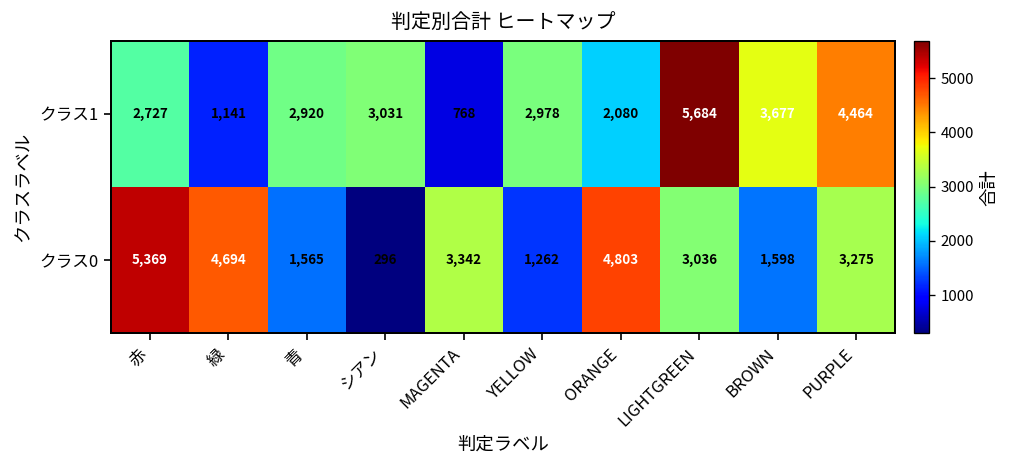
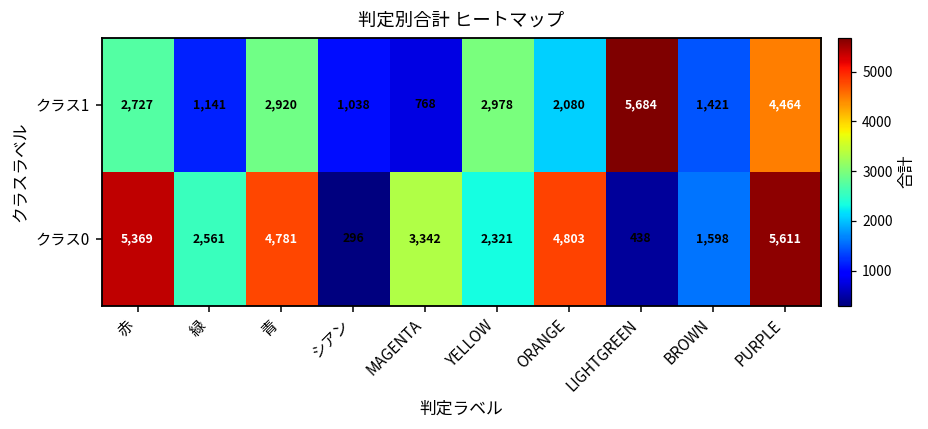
クラス1, シアン: 3,031 -> 1,038
クラス1, BROWN: 3,677 -> 1,421
クラス0, 緑: 4,694 -> 2,561
クラス0, 青: 1,565 -> 4,781
クラス0, YELLOW: 1,262 -> 2,321
クラス0, LIGHTGREEN: 3,036 -> 438
クラス0, PURPLE: 3,275 -> 5,611
